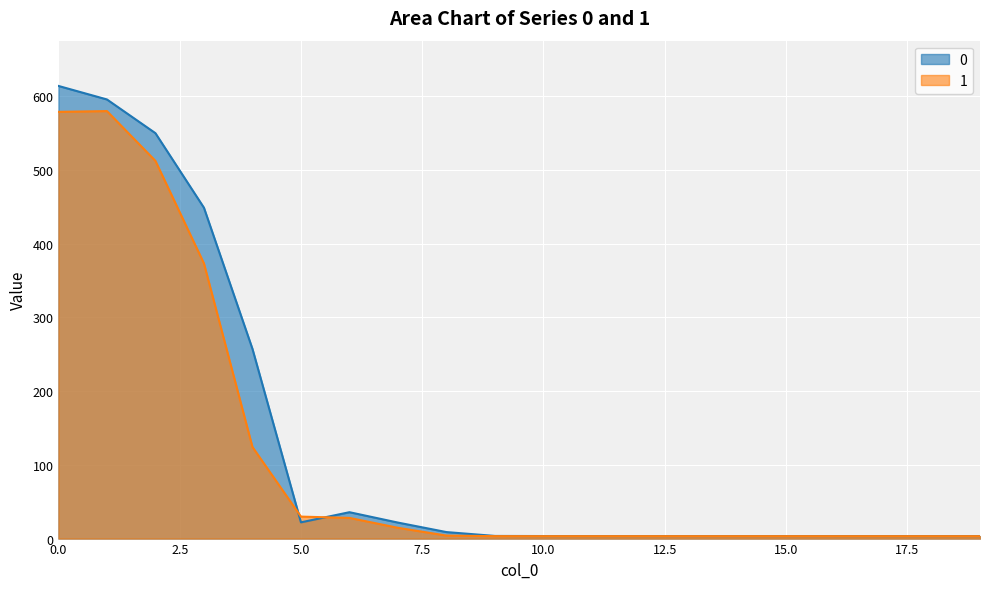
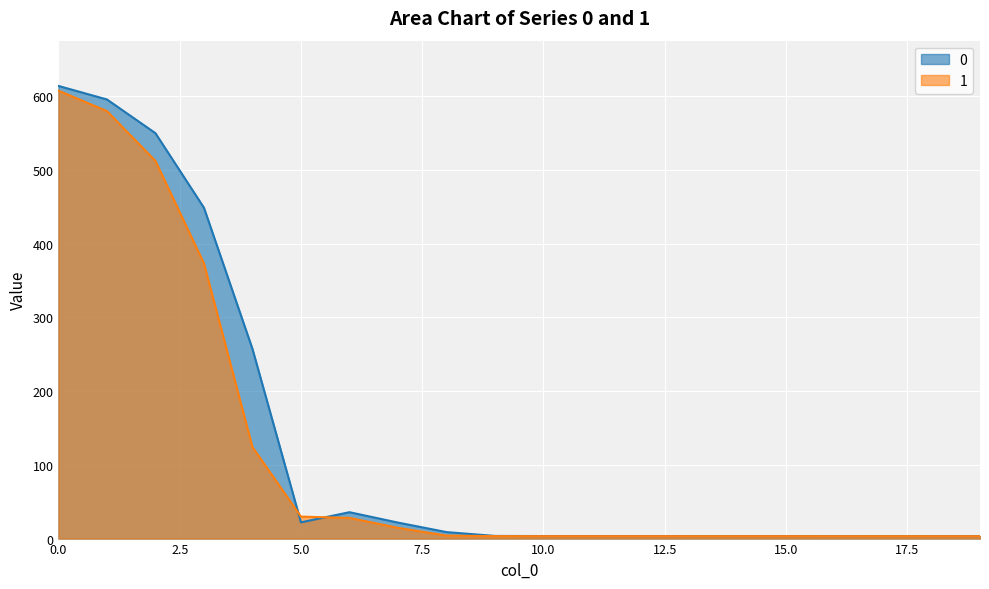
1, 0.0: 580 -> 610
